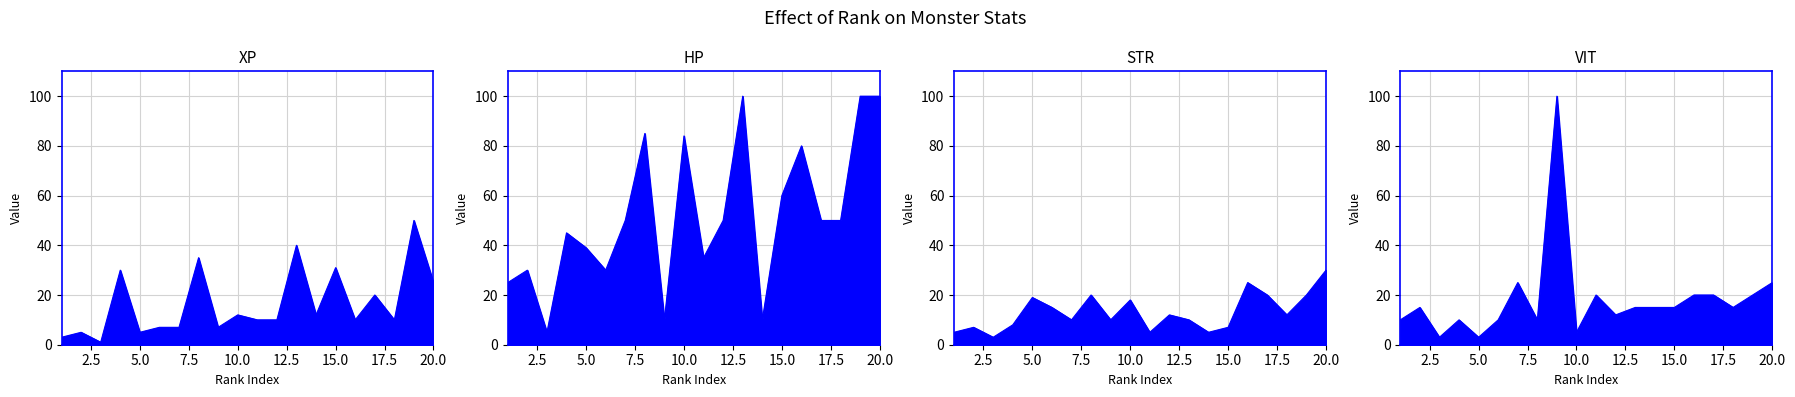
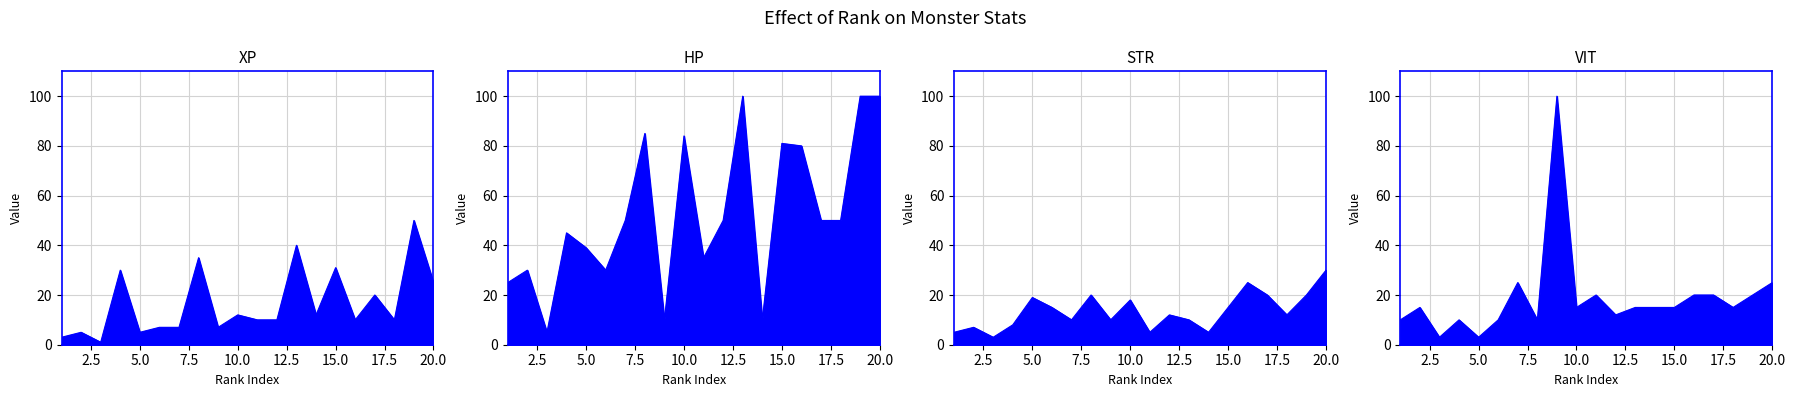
HP, 15.0: 60 -> 81
STR, 15.0: 7 -> 15
VIT, 10.0: 5 -> 15
